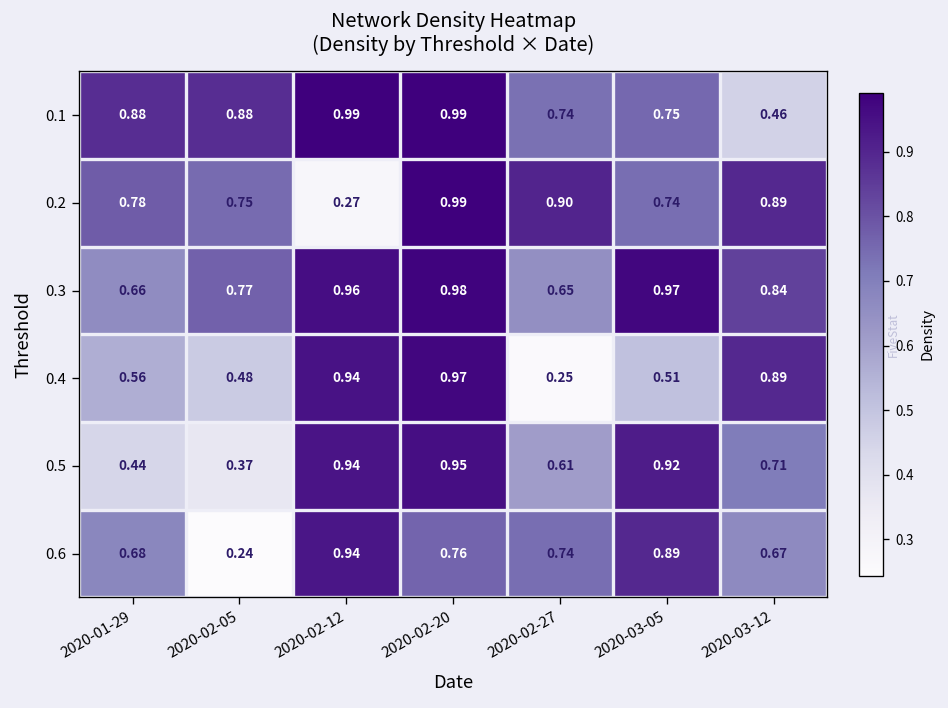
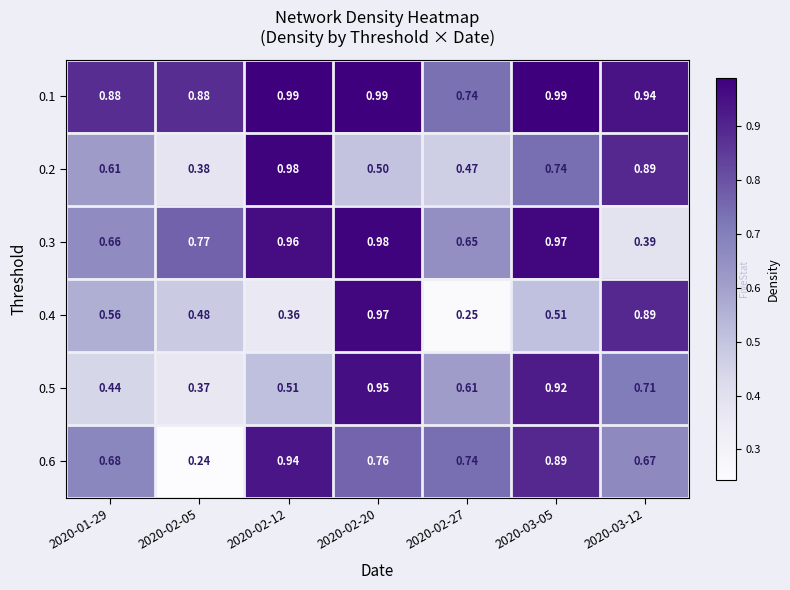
0.1, 2020-03-05: 0.75 -> 0.99
0.1, 2020-03-12: 0.46 -> 0.94
0.2, 2020-01-29: 0.78 -> 0.61
0.2, 2020-02-05: 0.75 -> 0.38
0.2, 2020-02-12: 0.27 -> 0.98
0.2, 2020-02-20: 0.99 -> 0.50
0.2, 2020-02-27: 0.90 -> 0.47
0.3, 2020-03-12: 0.84 -> 0.39
0.4, 2020-02-12: 0.94 -> 0.36
0.5, 2020-02-12: 0.94 -> 0.51
